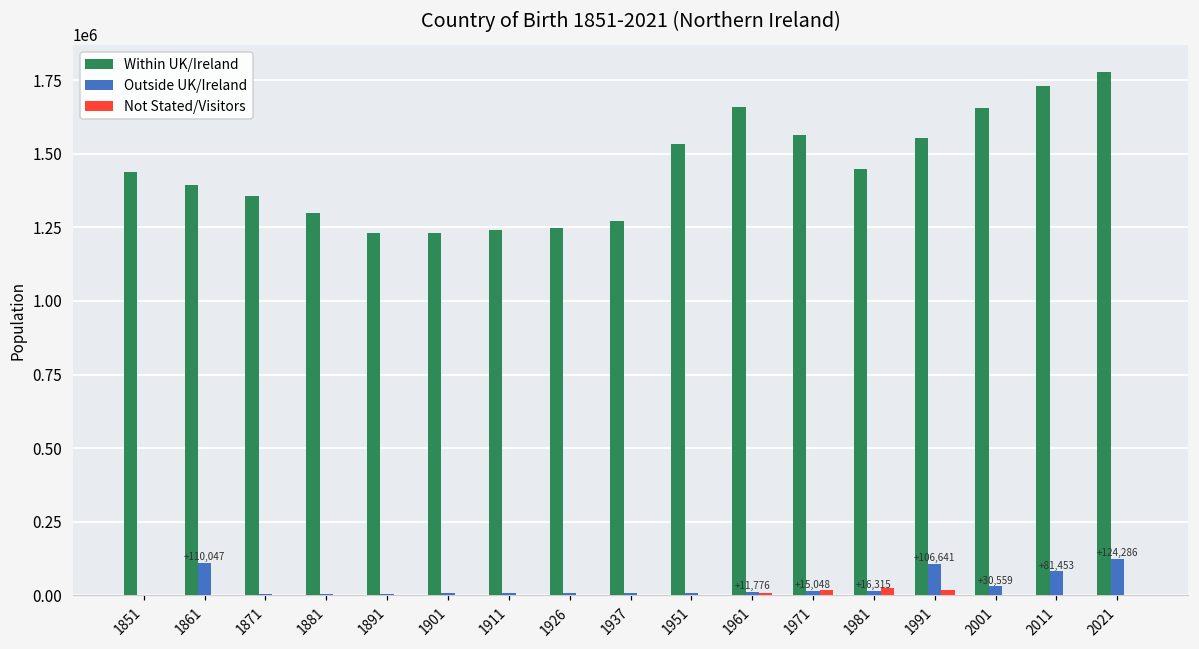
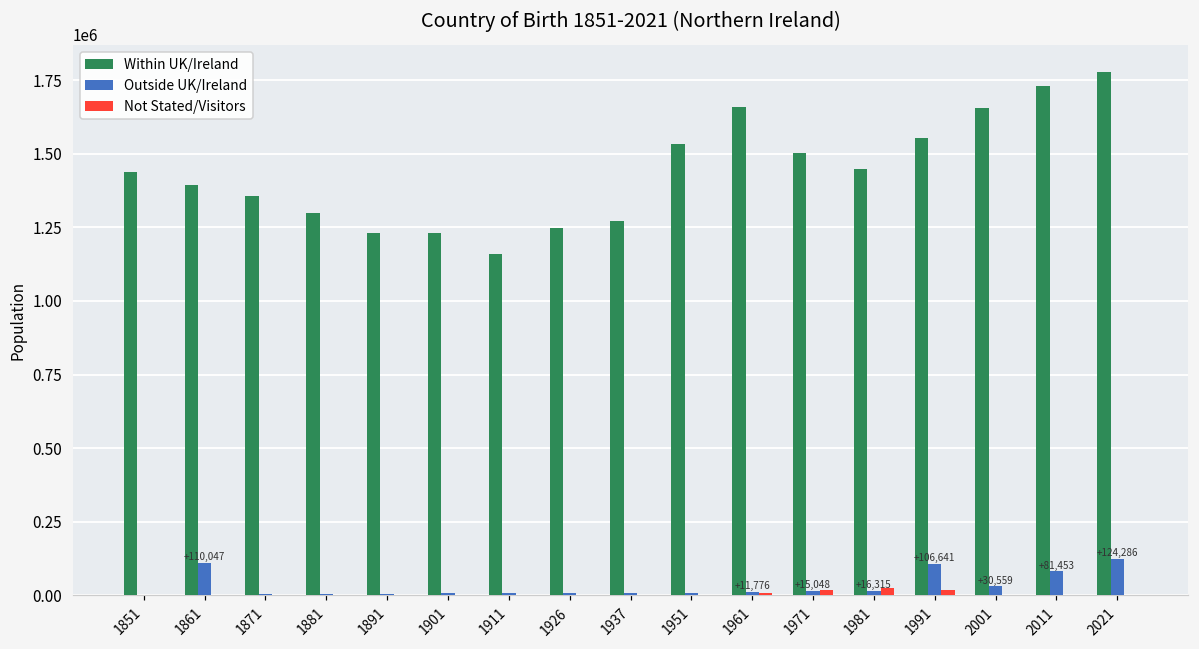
Within UK/Ireland, 1911: 1240000 -> 1160000
Within UK/Ireland, 1971: 1560000 -> 1500000
